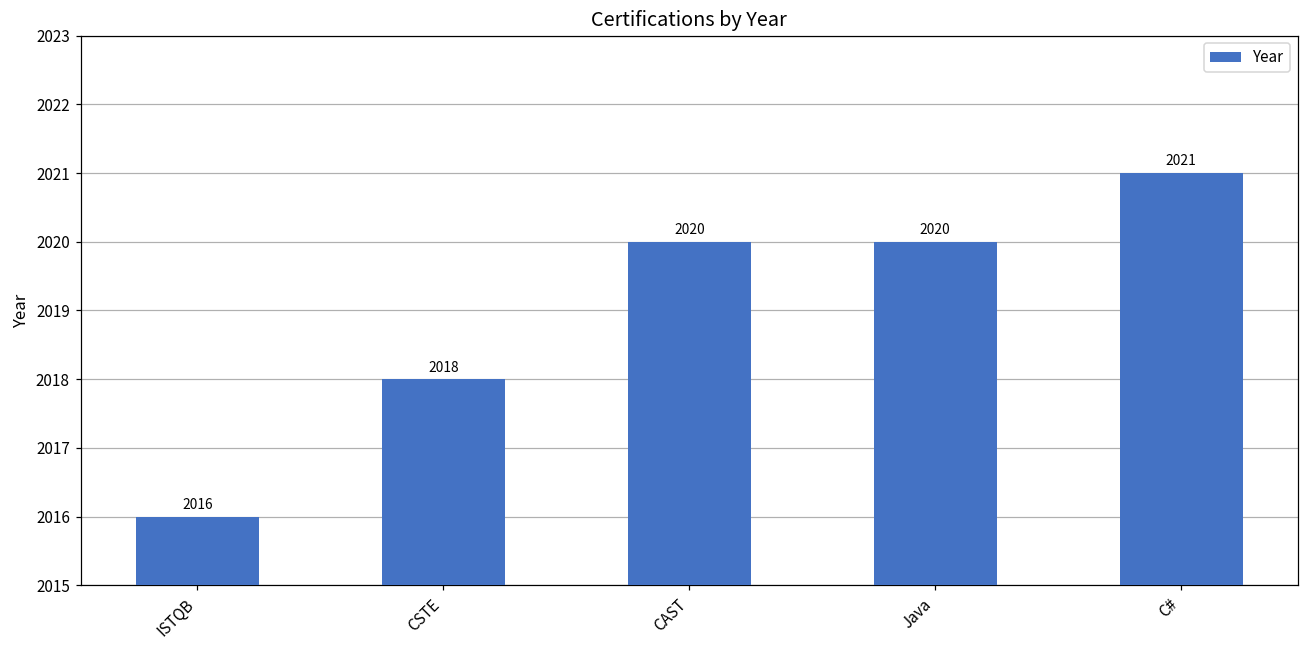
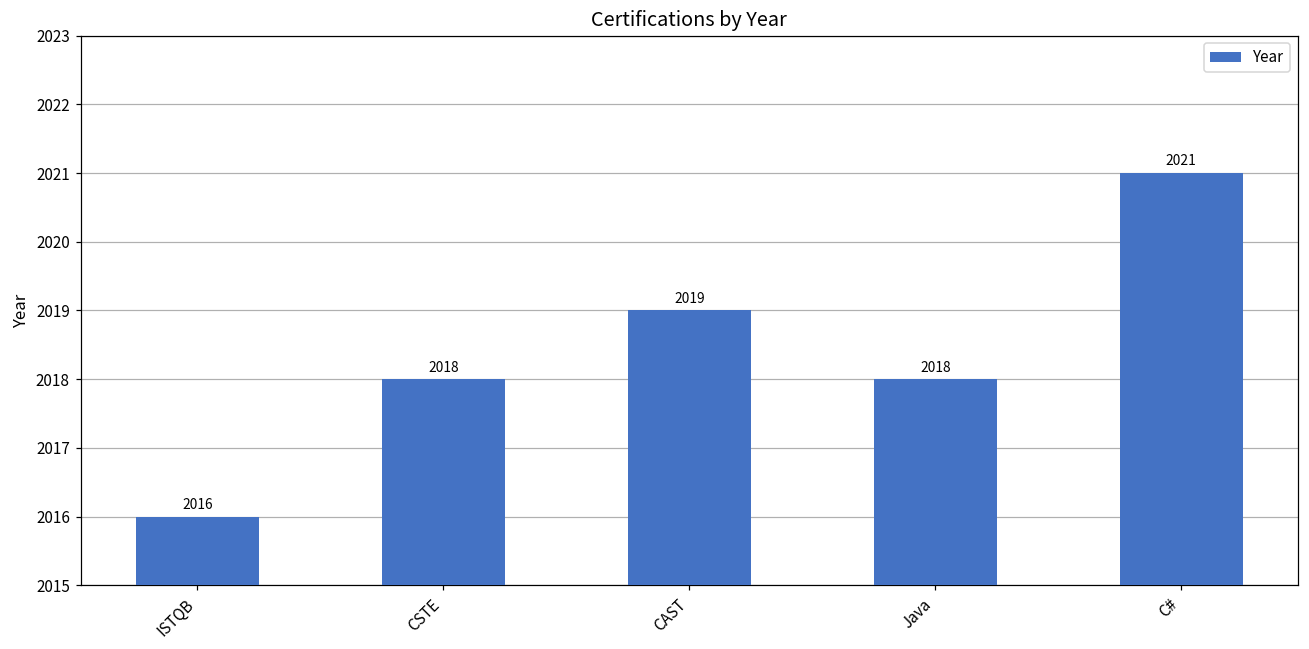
CAST: 2020 -> 2019
Java: 2020 -> 2018
